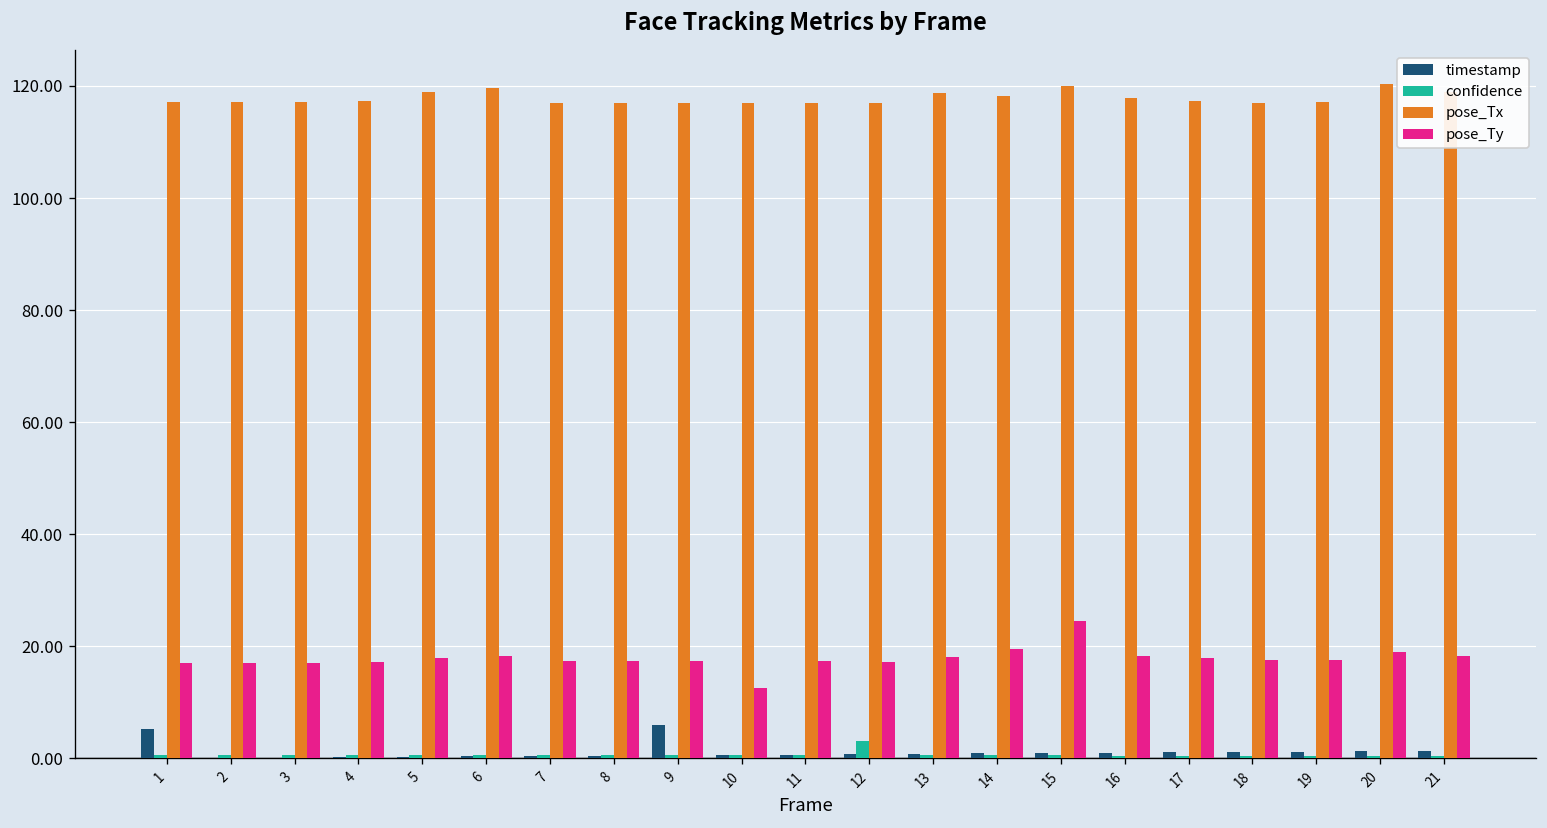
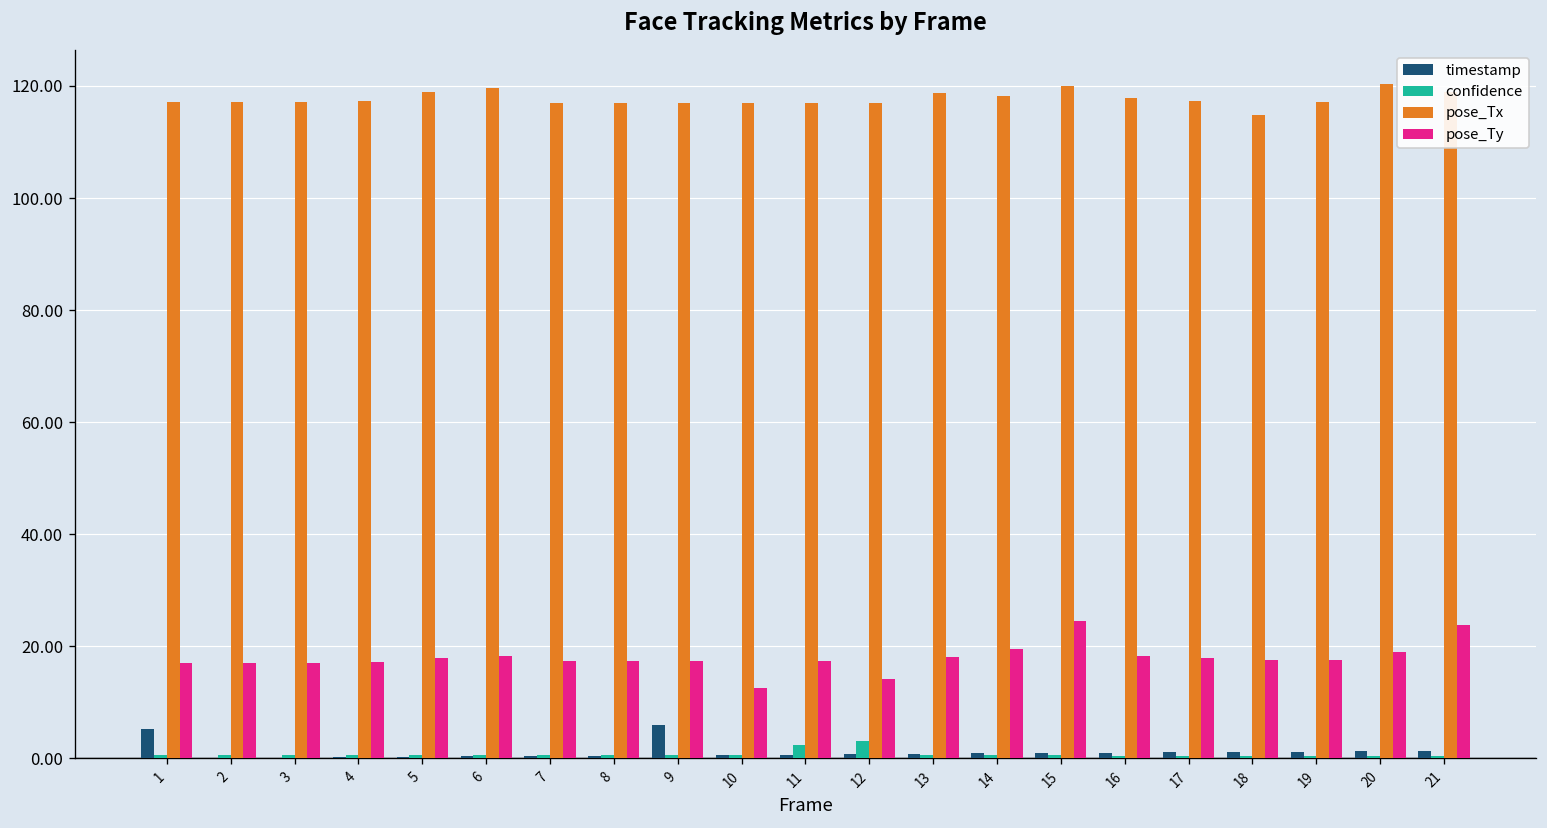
confidence, 11: 1 -> 2
pose_Ty, 12: 17 -> 14
pose_Tx, 18: 117 -> 115
pose_Ty, 21: 18 -> 24
